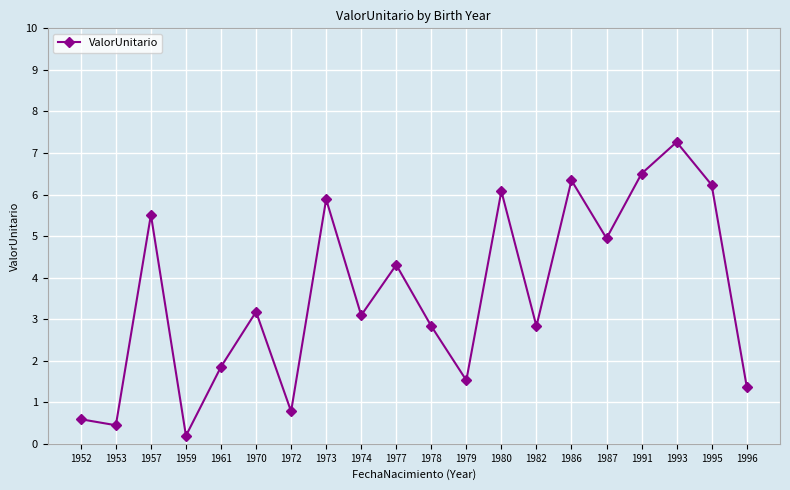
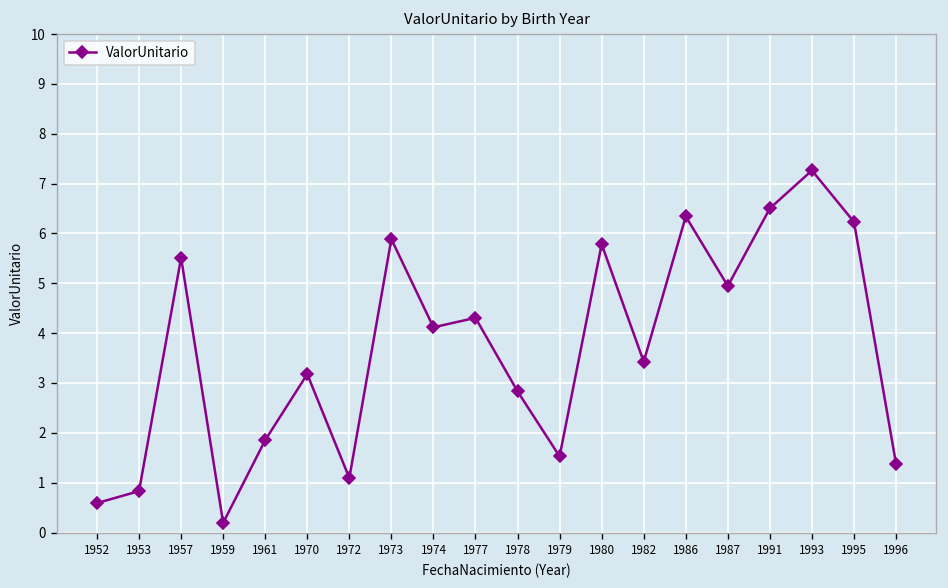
1953: 0.4 -> 0.8
1972: 0.8 -> 1.1
1974: 3.1 -> 4.1
1980: 6.1 -> 5.8
1982: 2.8 -> 3.4
